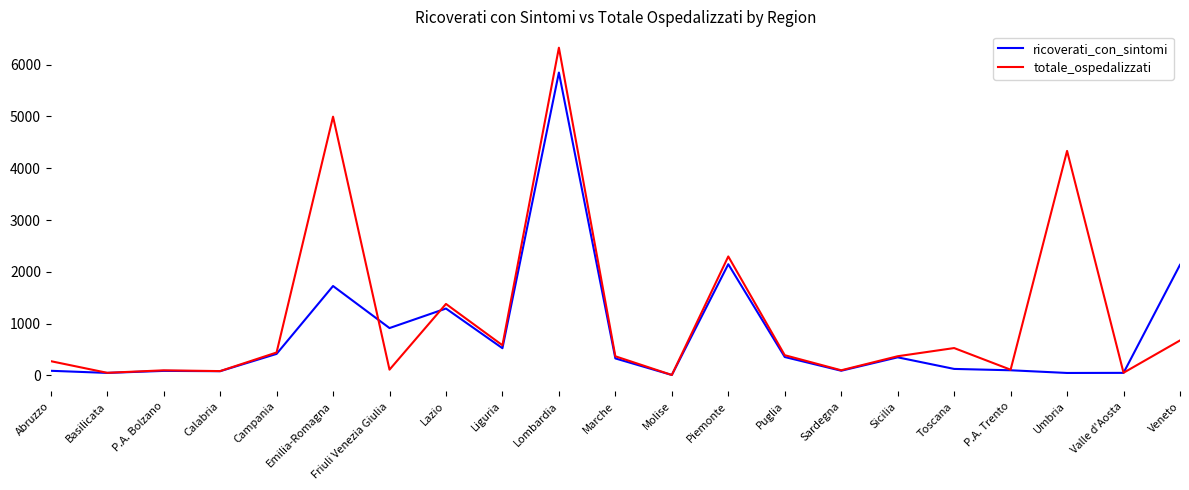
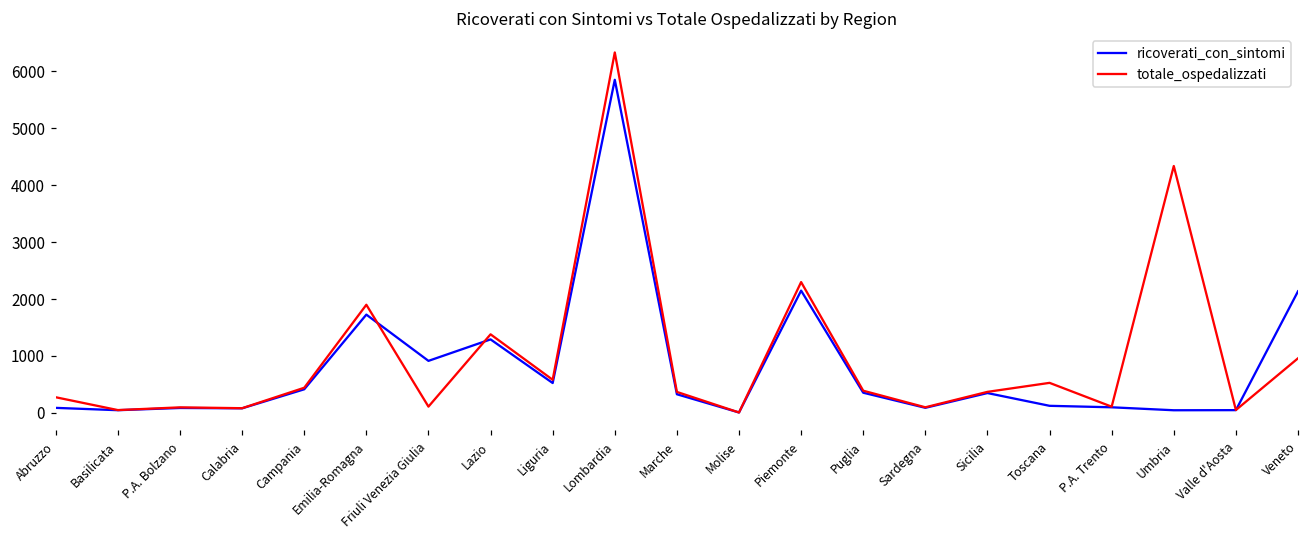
totale_ospedalizzati, Emilia-Romagna: 5000 -> 1900
totale_ospedalizzati, Veneto: 700 -> 1000
